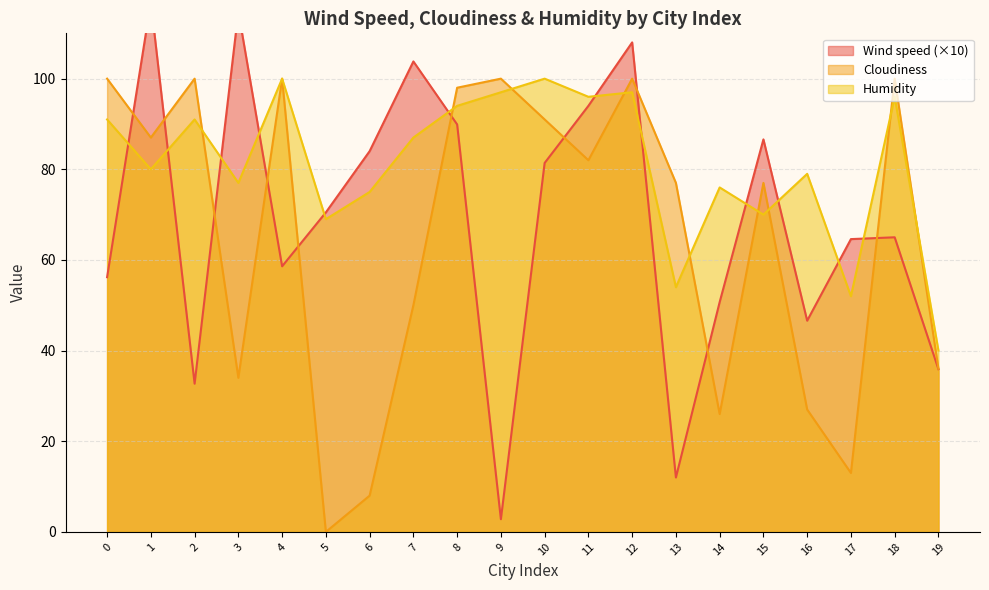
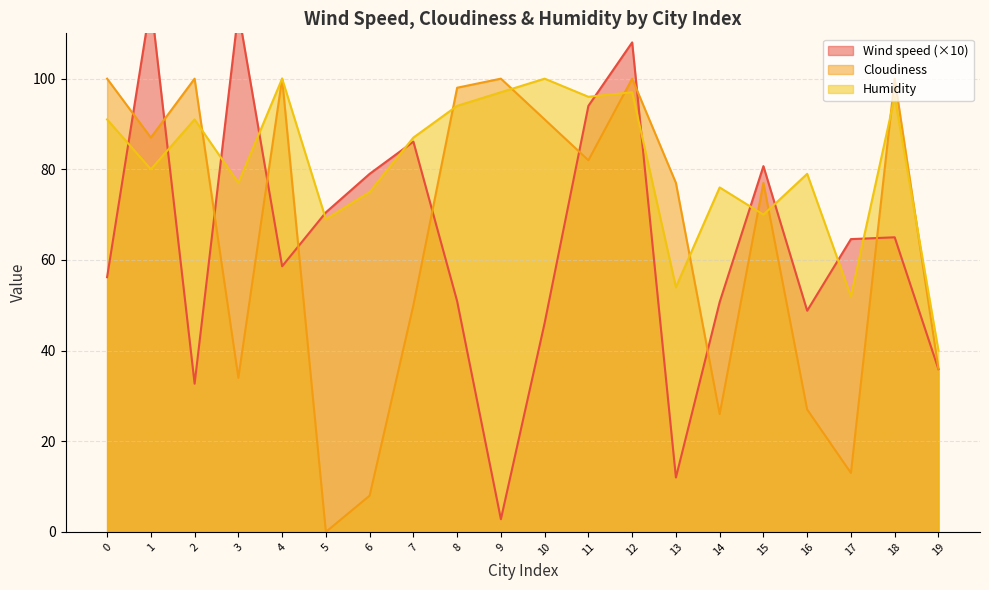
Wind speed (×10), 6: 84 -> 79
Wind speed (×10), 7: 104 -> 86
Wind speed (×10), 8: 90 -> 51
Wind speed (×10), 10: 81 -> 46
Wind speed (×10), 15: 87 -> 81
Wind speed (×10), 16: 47 -> 49
